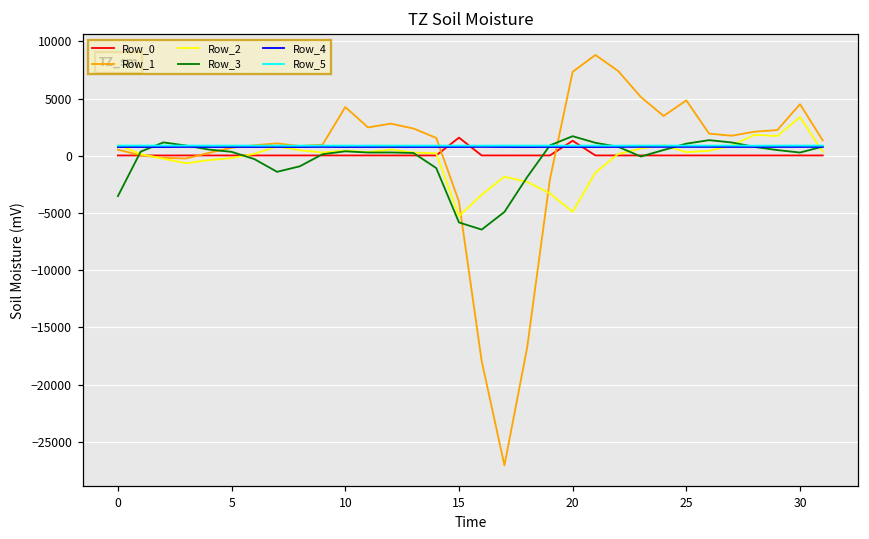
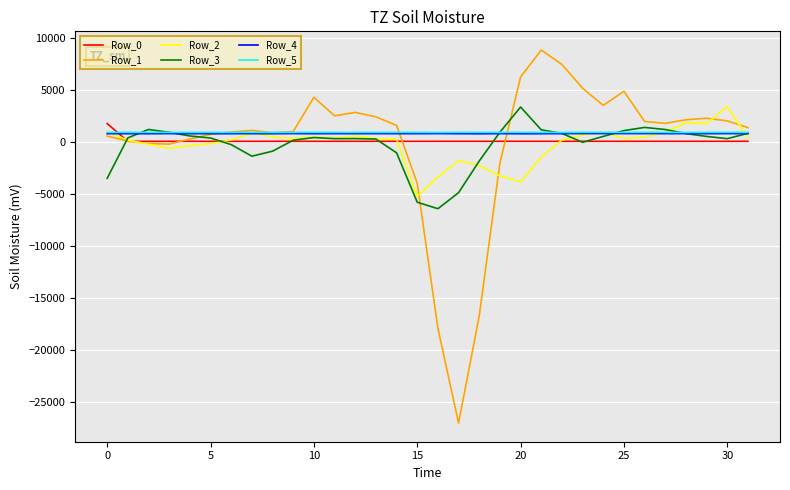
Row_0, 0: 0 -> 1700
Row_0, 15: 1600 -> 0
Row_0, 20: 1300 -> 0
Row_1, 20: 7300 -> 6200
Row_2, 20: -4900 -> -3900
Row_3, 20: 1700 -> 3300
Row_1, 30: 4500 -> 2000
